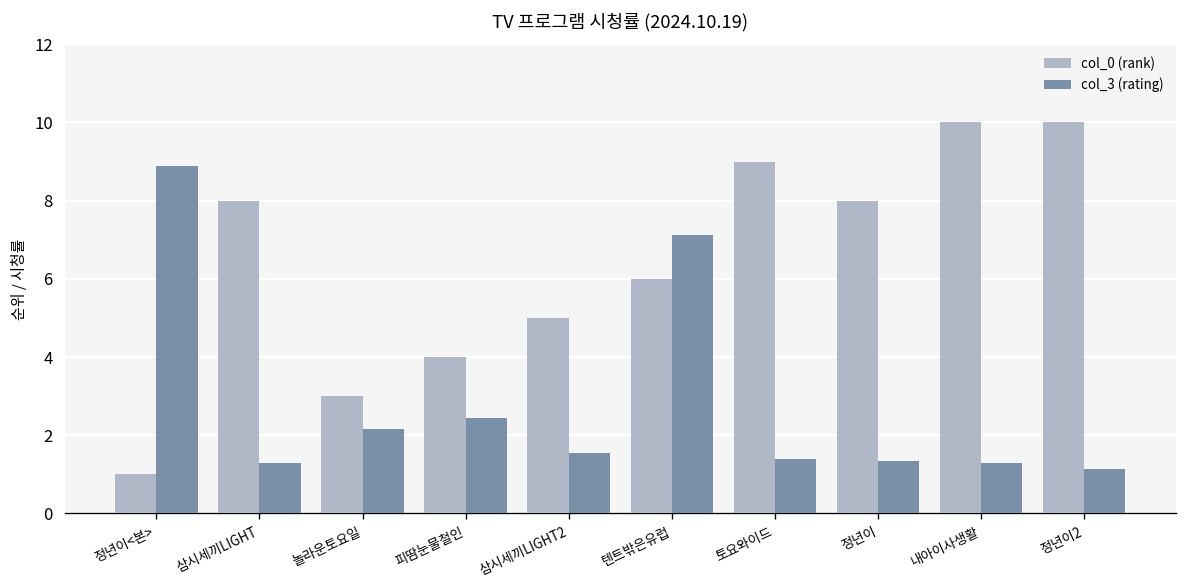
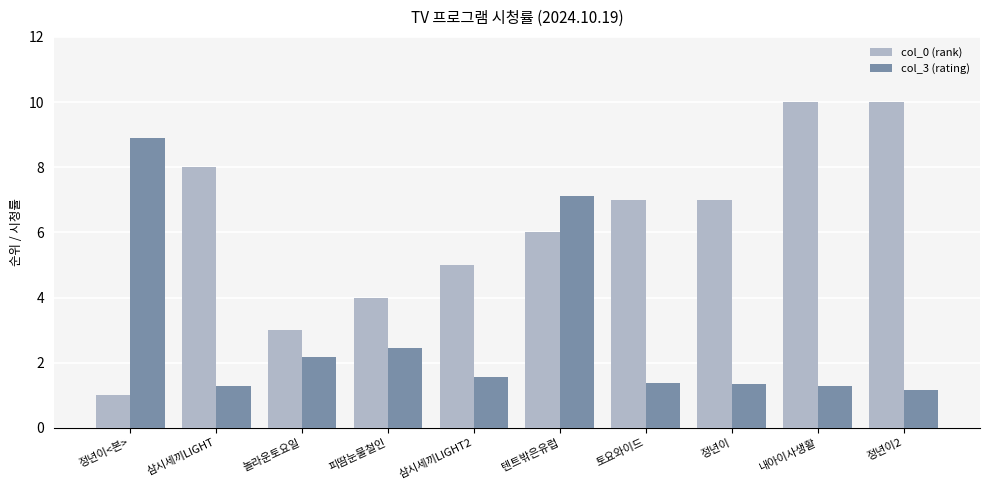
col_0 (rank), 토요와이드: 9 -> 7
col_0 (rank), 정년이: 8 -> 7
